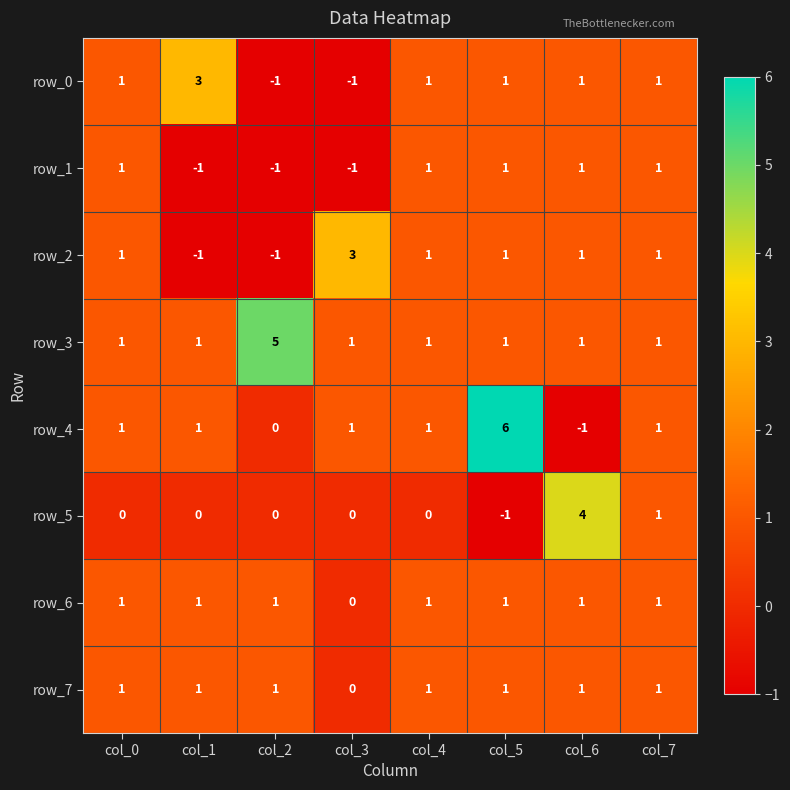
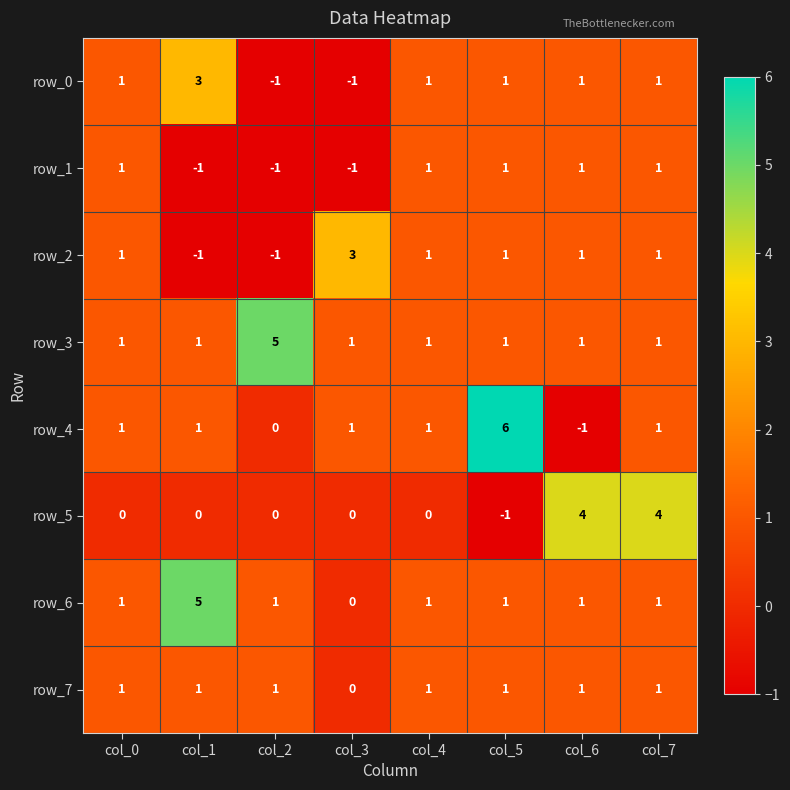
row_5, col_7: 1 -> 4
row_6, col_1: 1 -> 5
